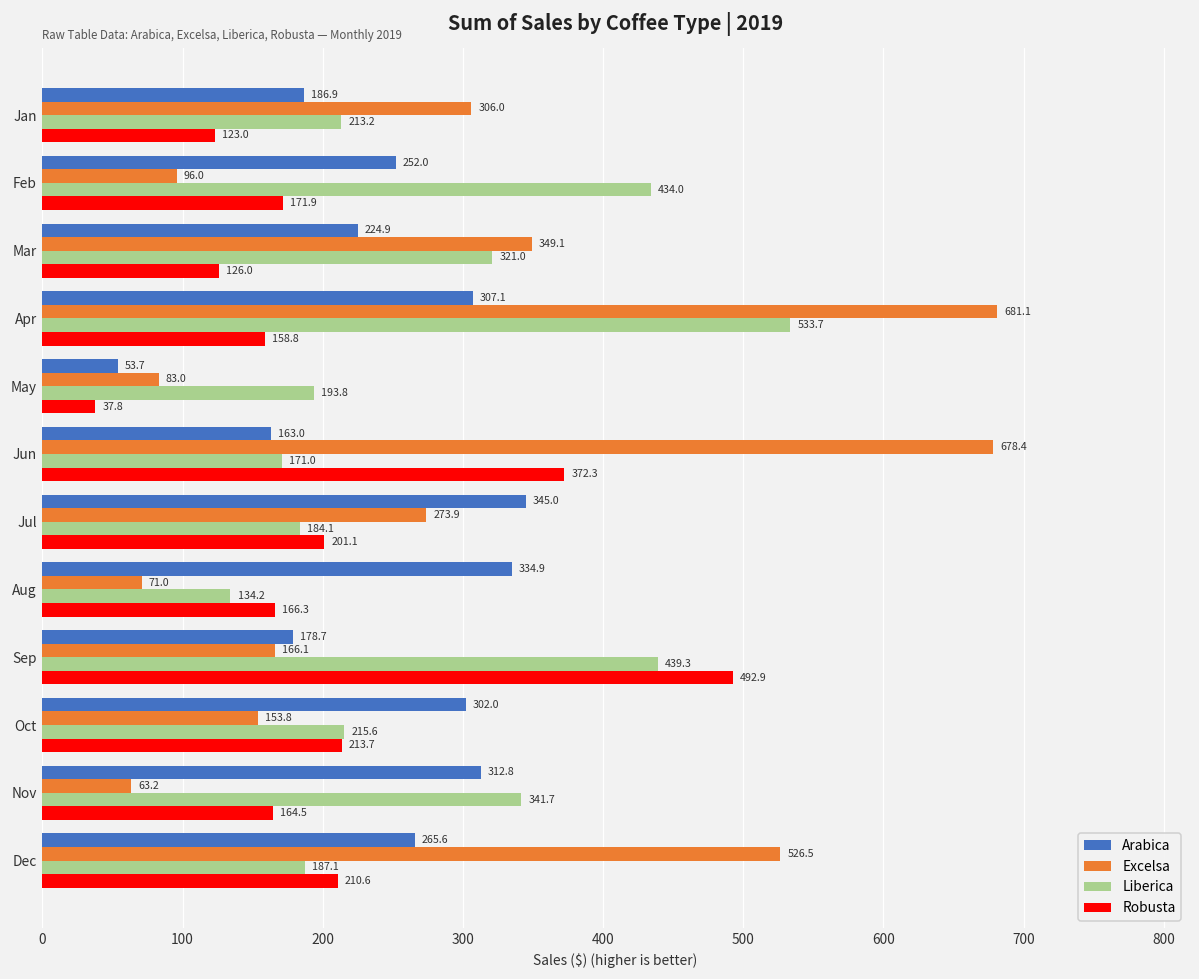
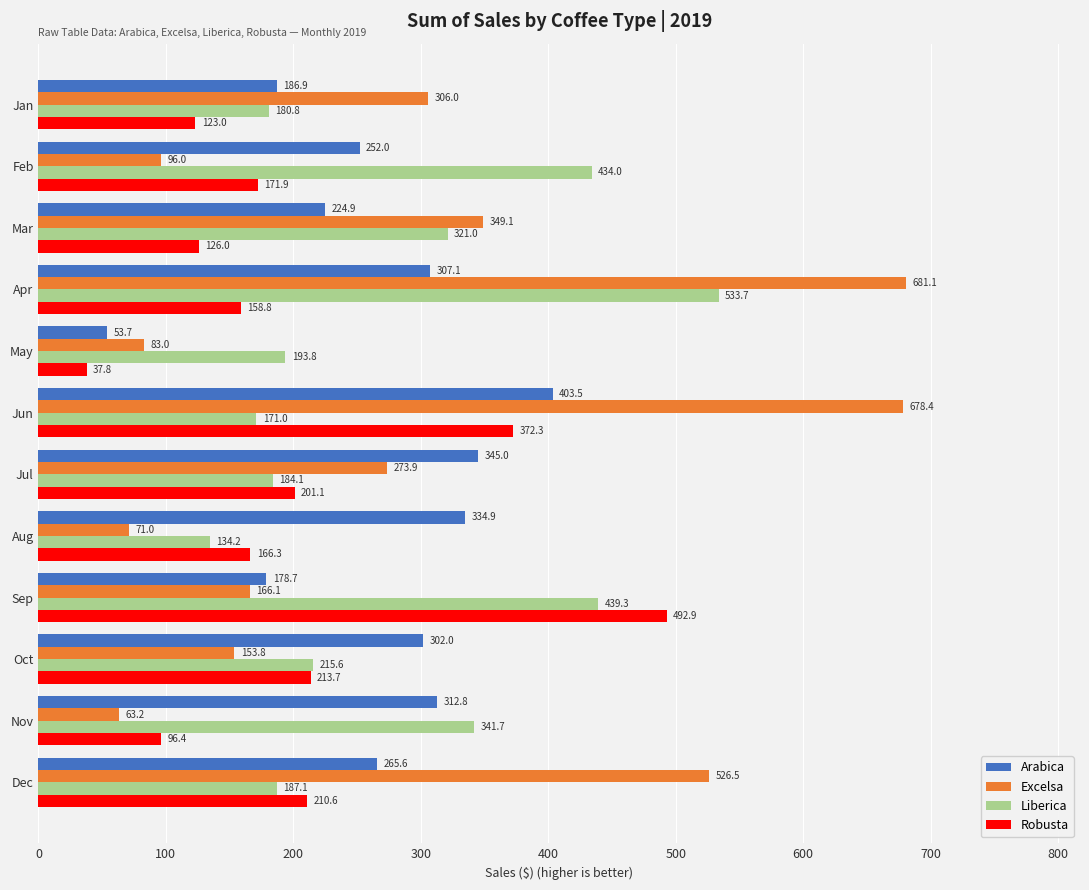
Liberica, Jan: 213.2 -> 180.8
Arabica, Jun: 163.0 -> 403.5
Robusta, Nov: 164.5 -> 96.4
